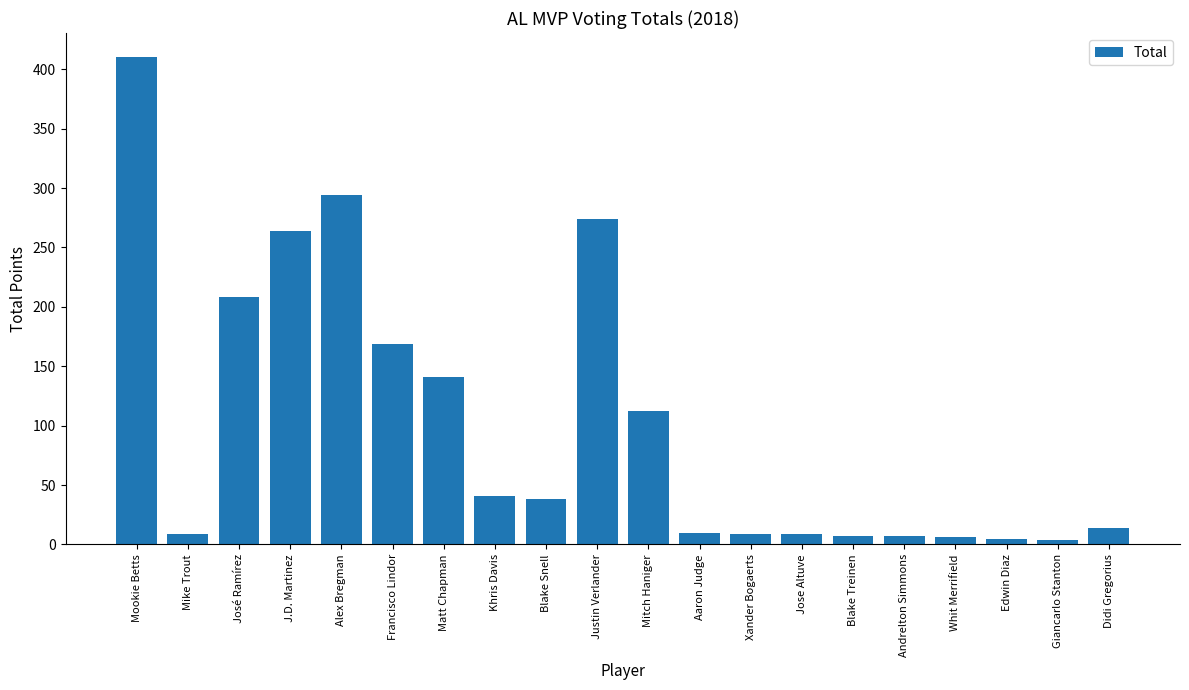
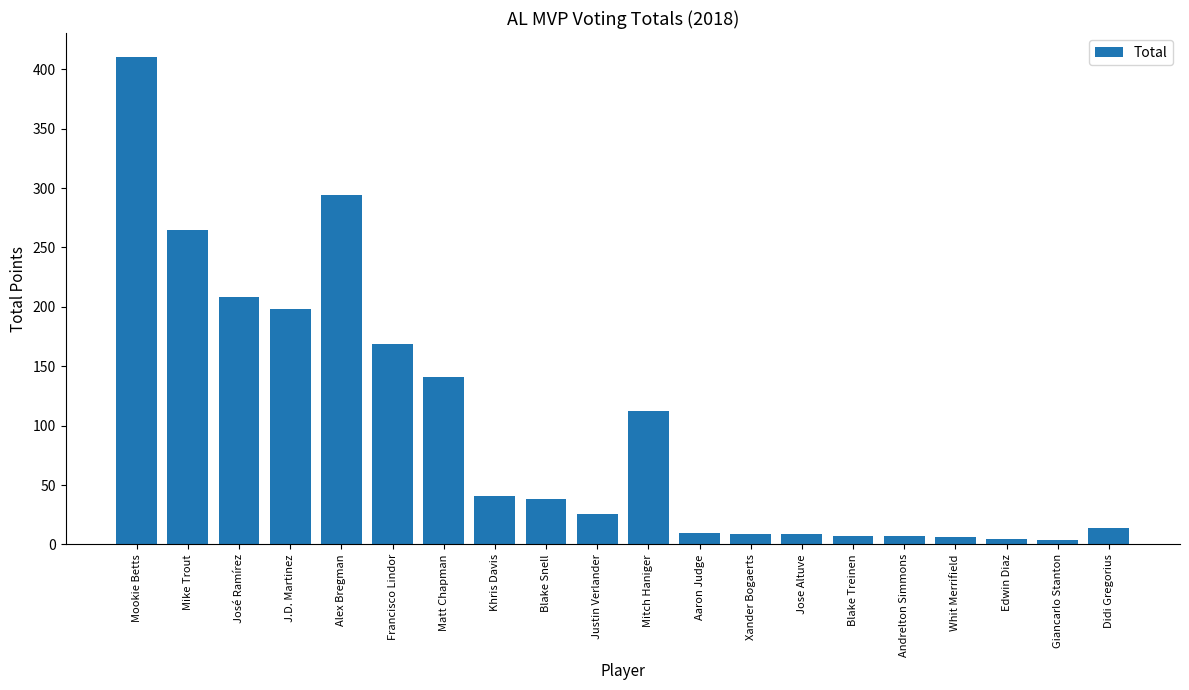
Mike Trout: 9 -> 265
J.D. Martinez: 264 -> 198
Justin Verlander: 274 -> 26
